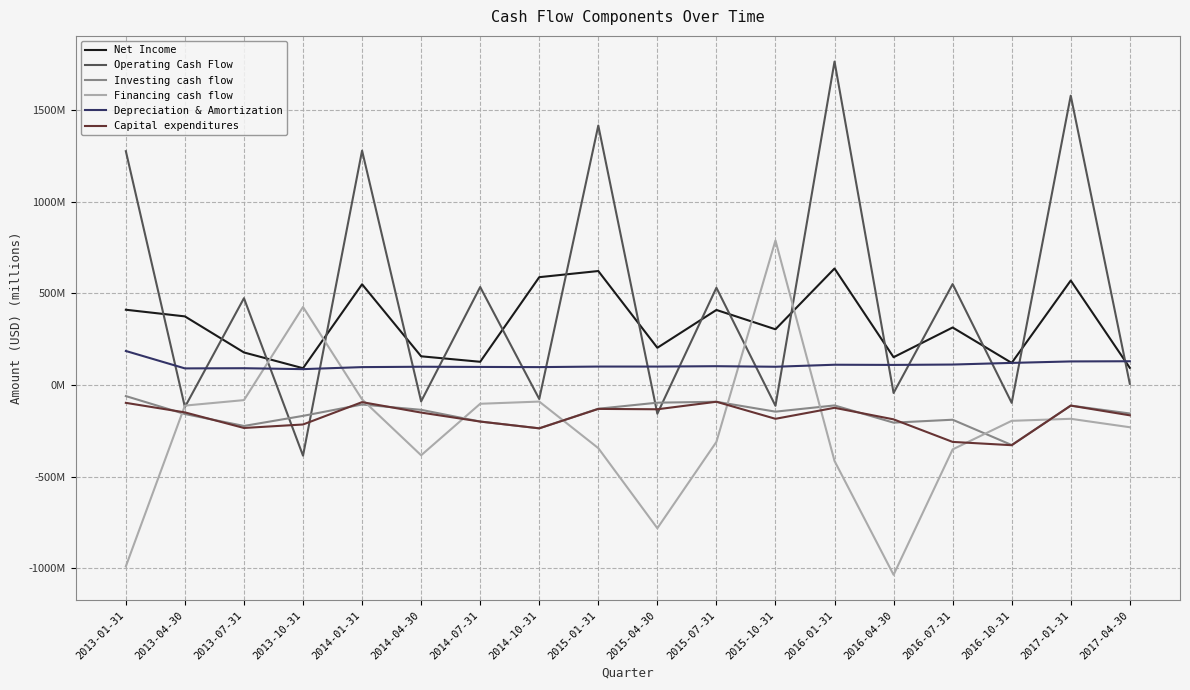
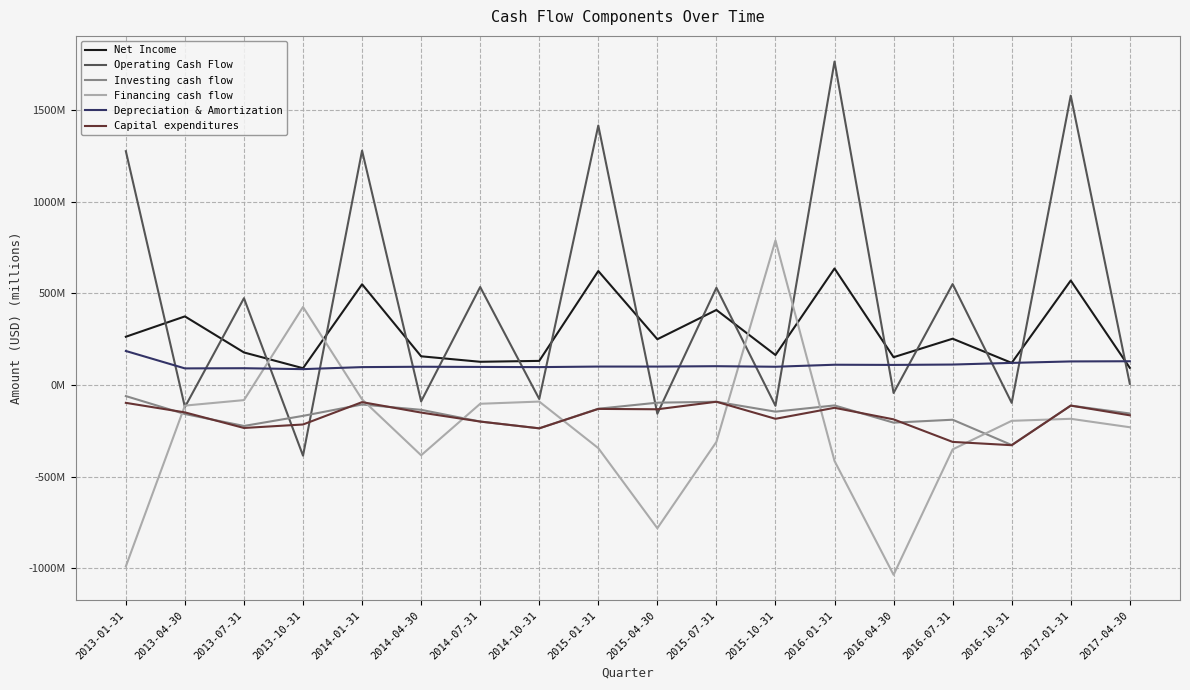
Net Income, 2013-01-31: 410000000 -> 260000000
Net Income, 2014-10-31: 590000000 -> 130000000
Net Income, 2015-04-30: 200000000 -> 250000000
Net Income, 2015-10-31: 300000000 -> 160000000
Net Income, 2016-07-31: 310000000 -> 250000000
